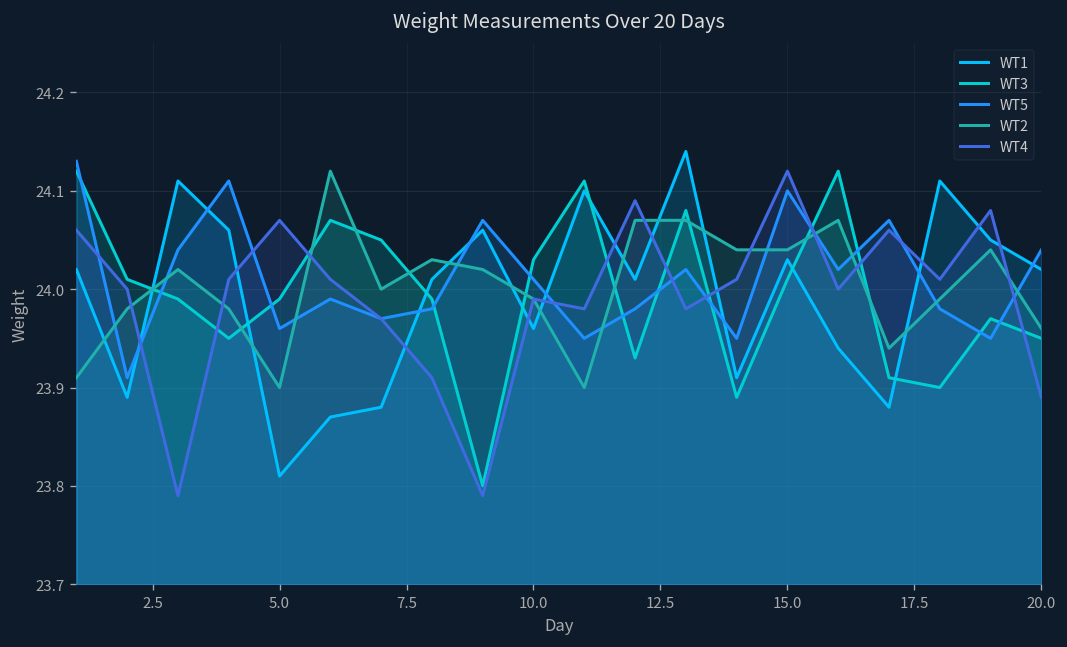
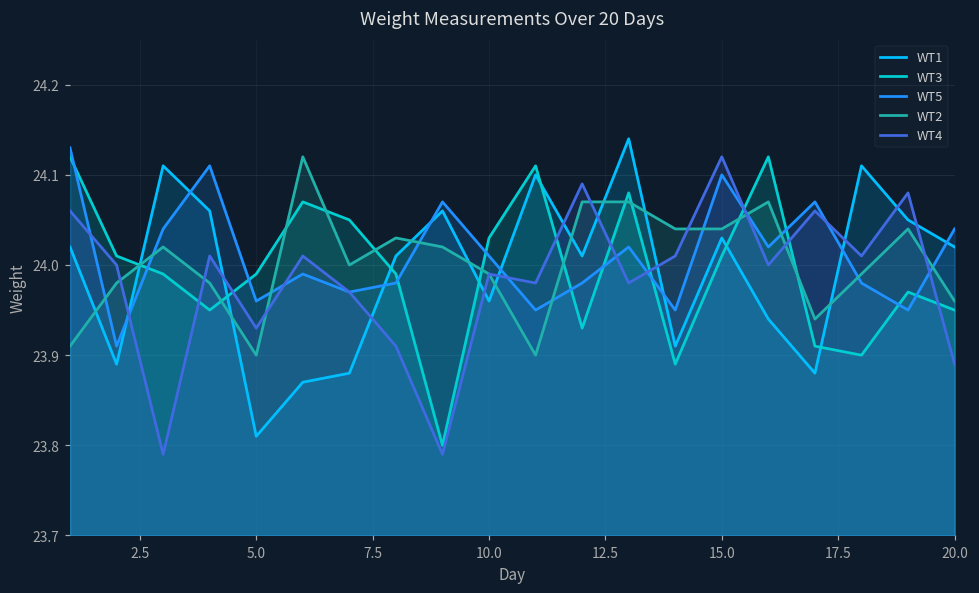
WT4, 5.0: 24.07 -> 23.93
